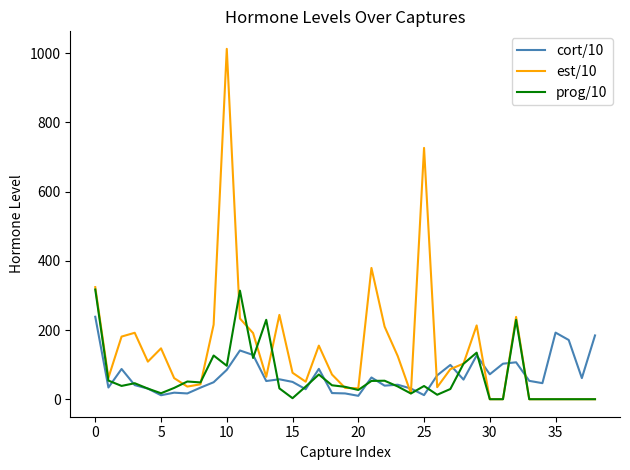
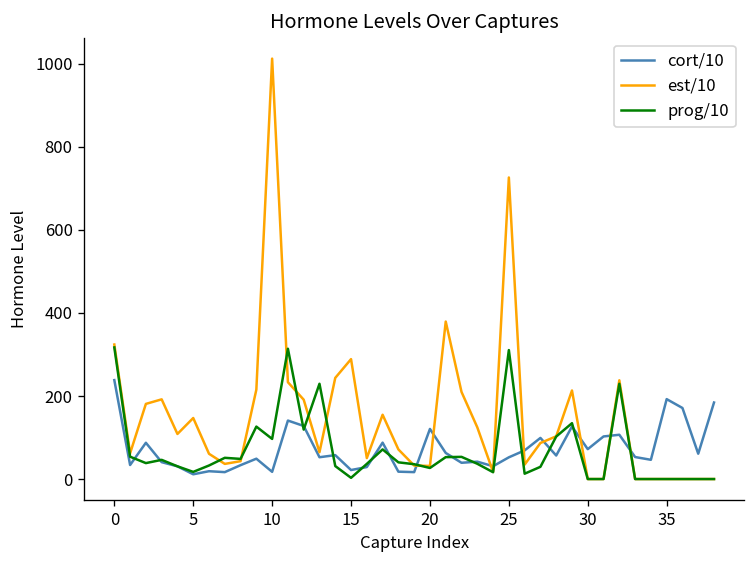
cort/10, 10: 80 -> 20
cort/10, 15: 50 -> 20
est/10, 15: 80 -> 290
cort/10, 20: 10 -> 120
cort/10, 25: 10 -> 50
prog/10, 25: 40 -> 310
